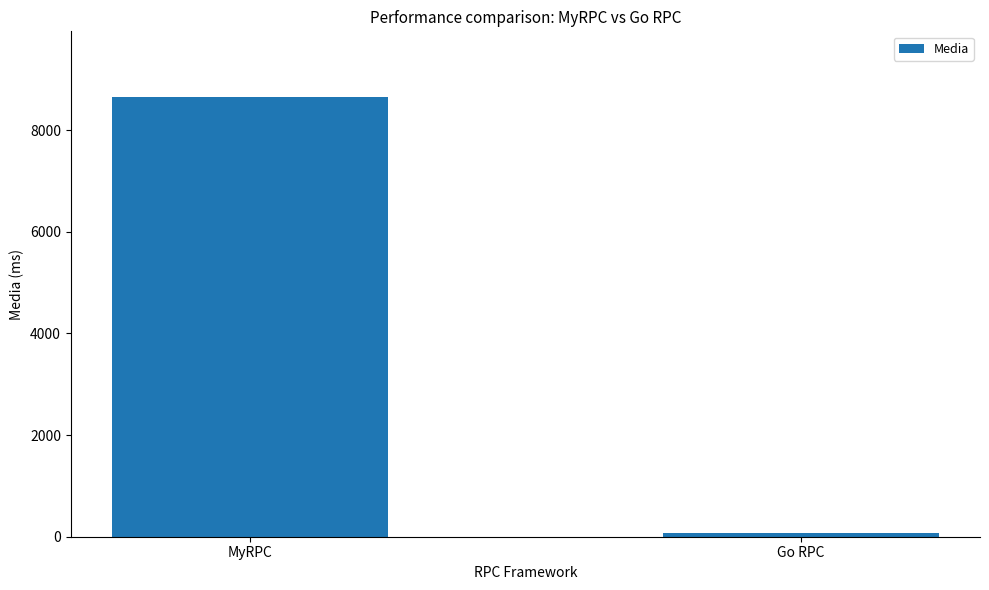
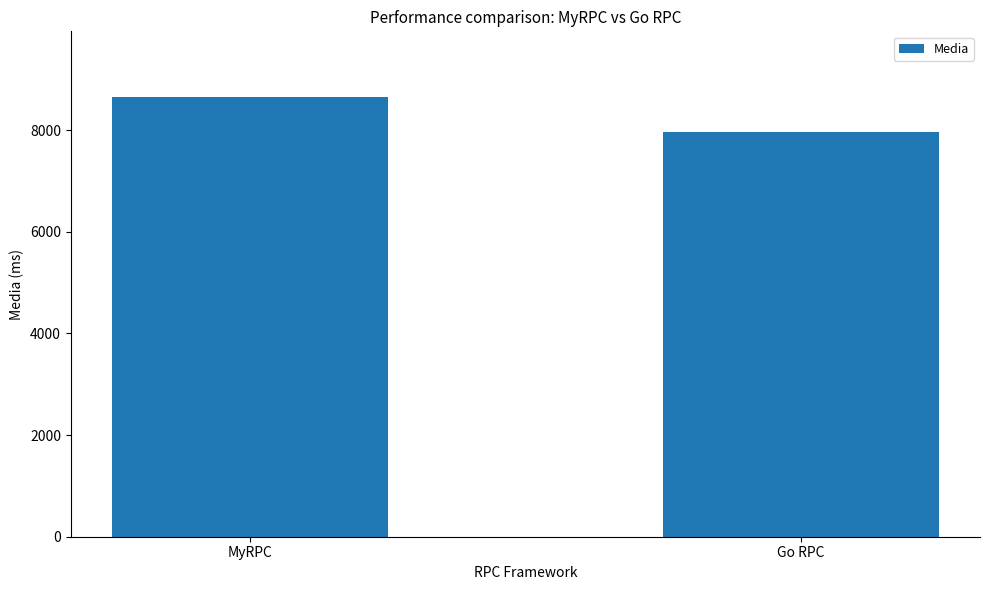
Go RPC: 100 -> 8000
